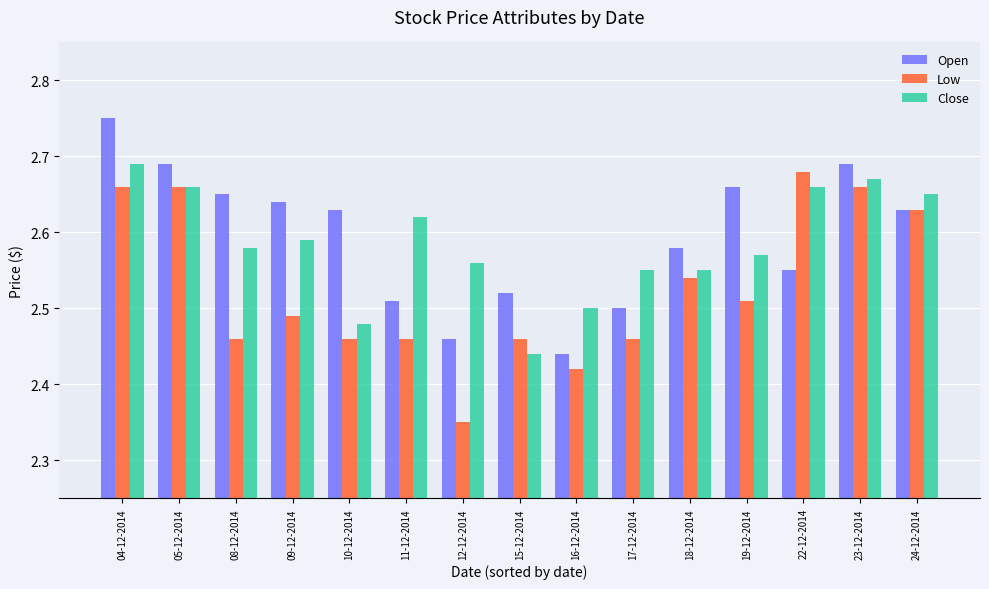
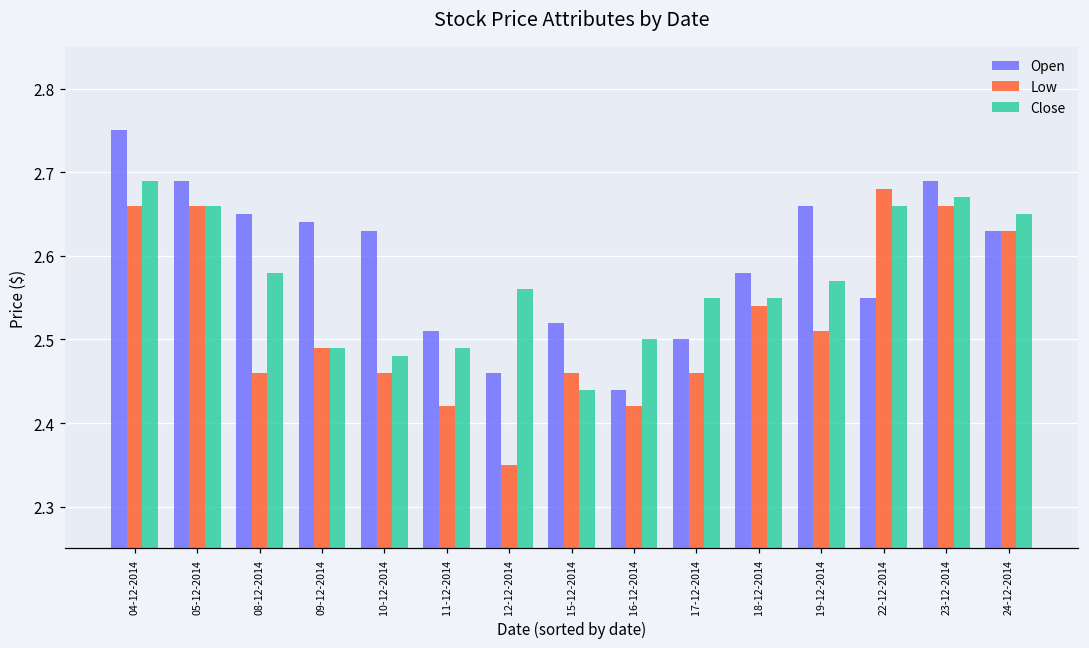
Close, 09-12-2014: 2.59 -> 2.49
Low, 11-12-2014: 2.46 -> 2.42
Close, 11-12-2014: 2.62 -> 2.49
